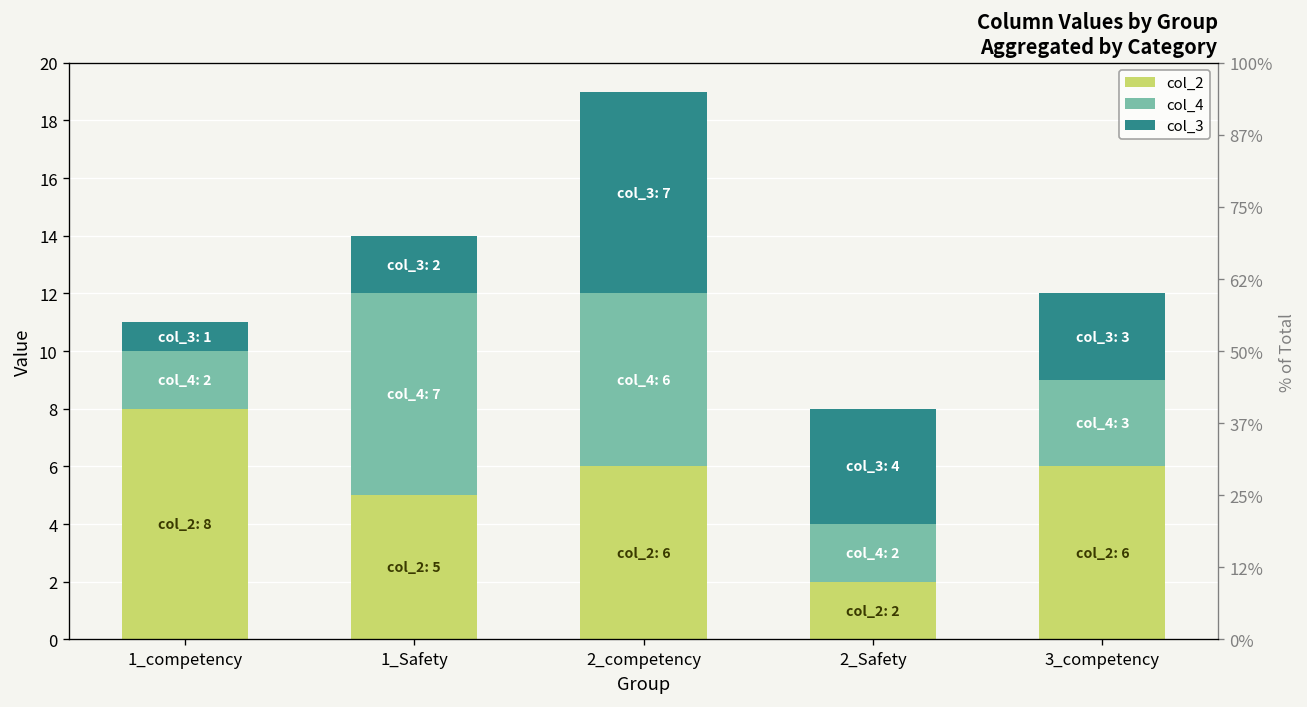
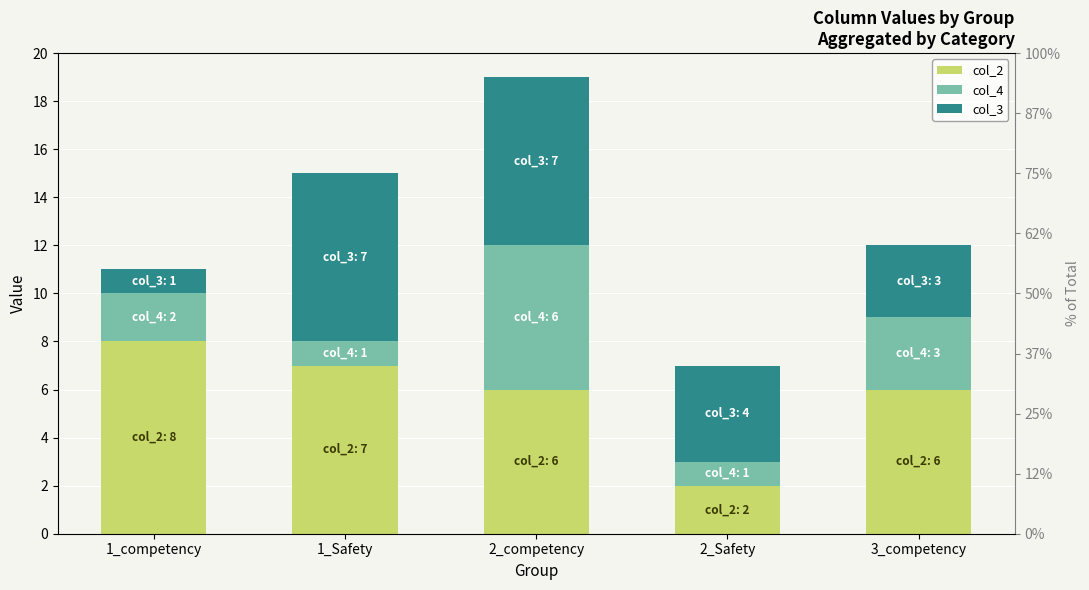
col_2, 1_Safety: 5 -> 7
col_4, 1_Safety: 7 -> 1
col_3, 1_Safety: 2 -> 7
col_4, 2_Safety: 2 -> 1
